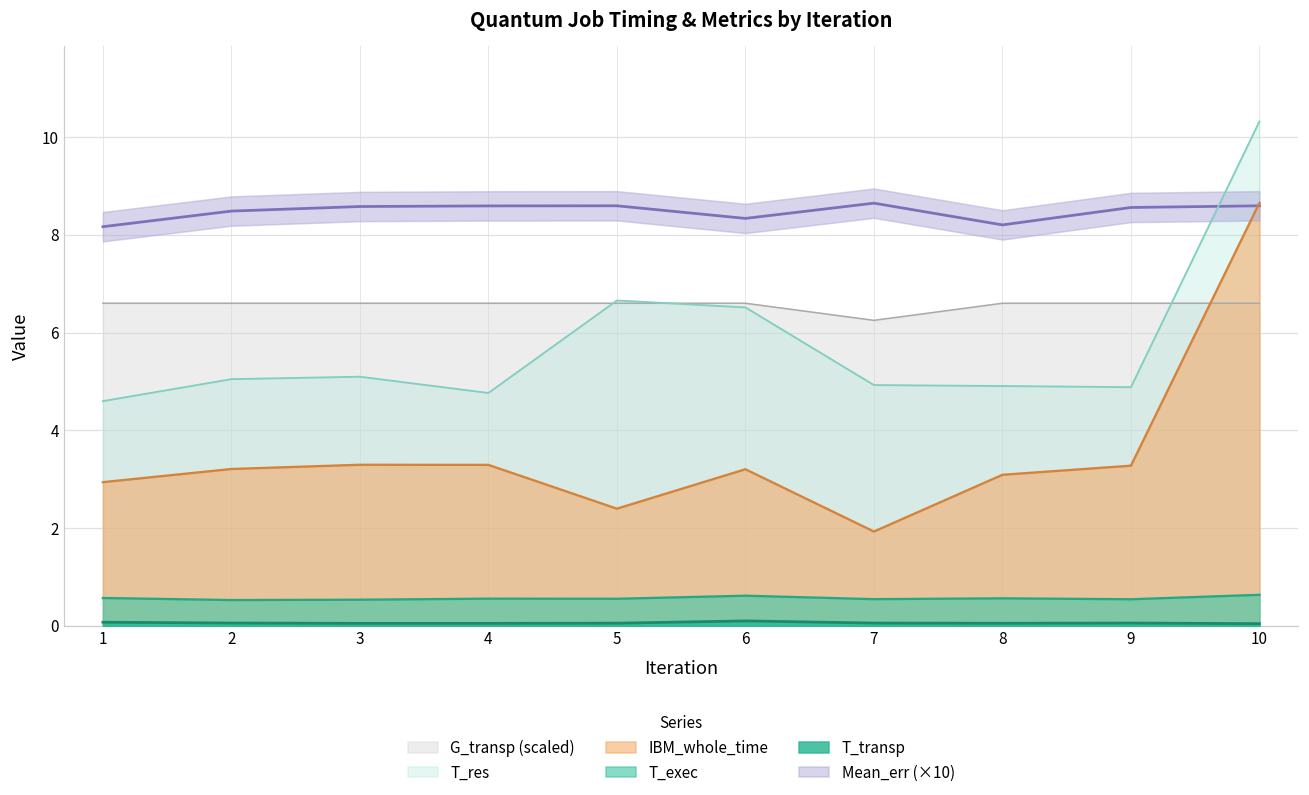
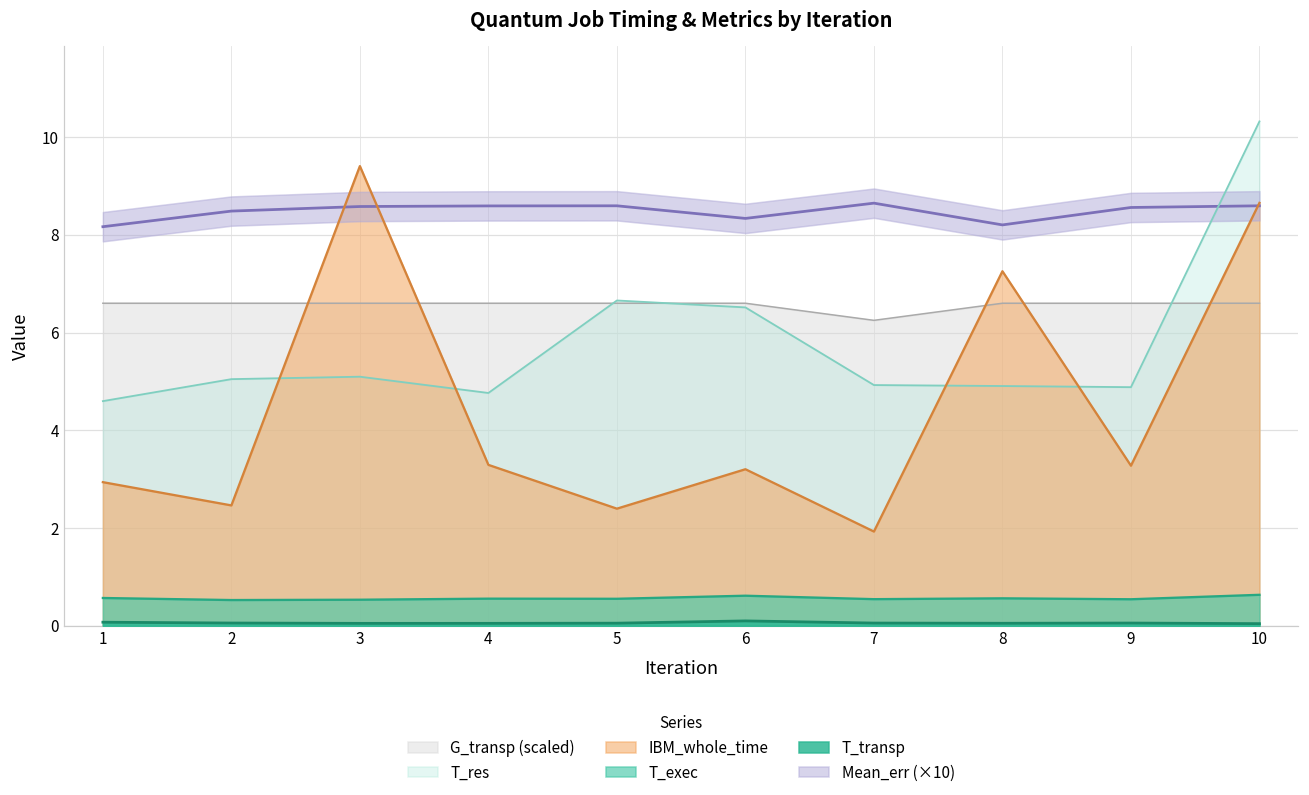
IBM_whole_time, 2: 3.2 -> 2.5
IBM_whole_time, 3: 3.3 -> 9.4
IBM_whole_time, 8: 3.1 -> 7.3
